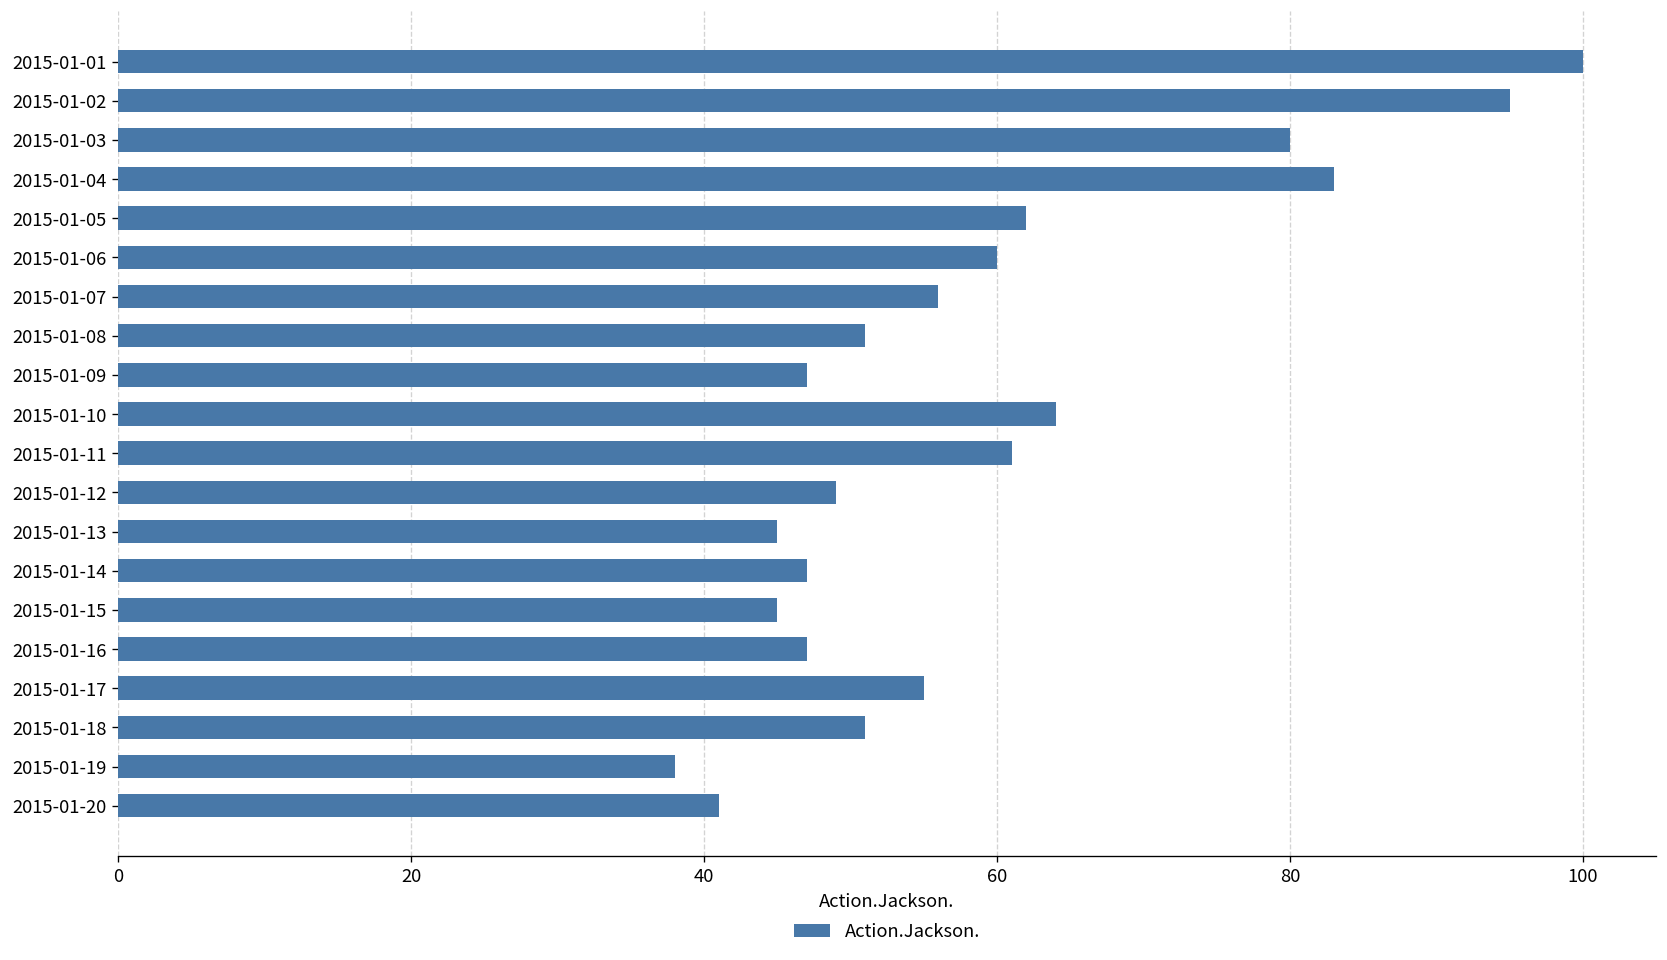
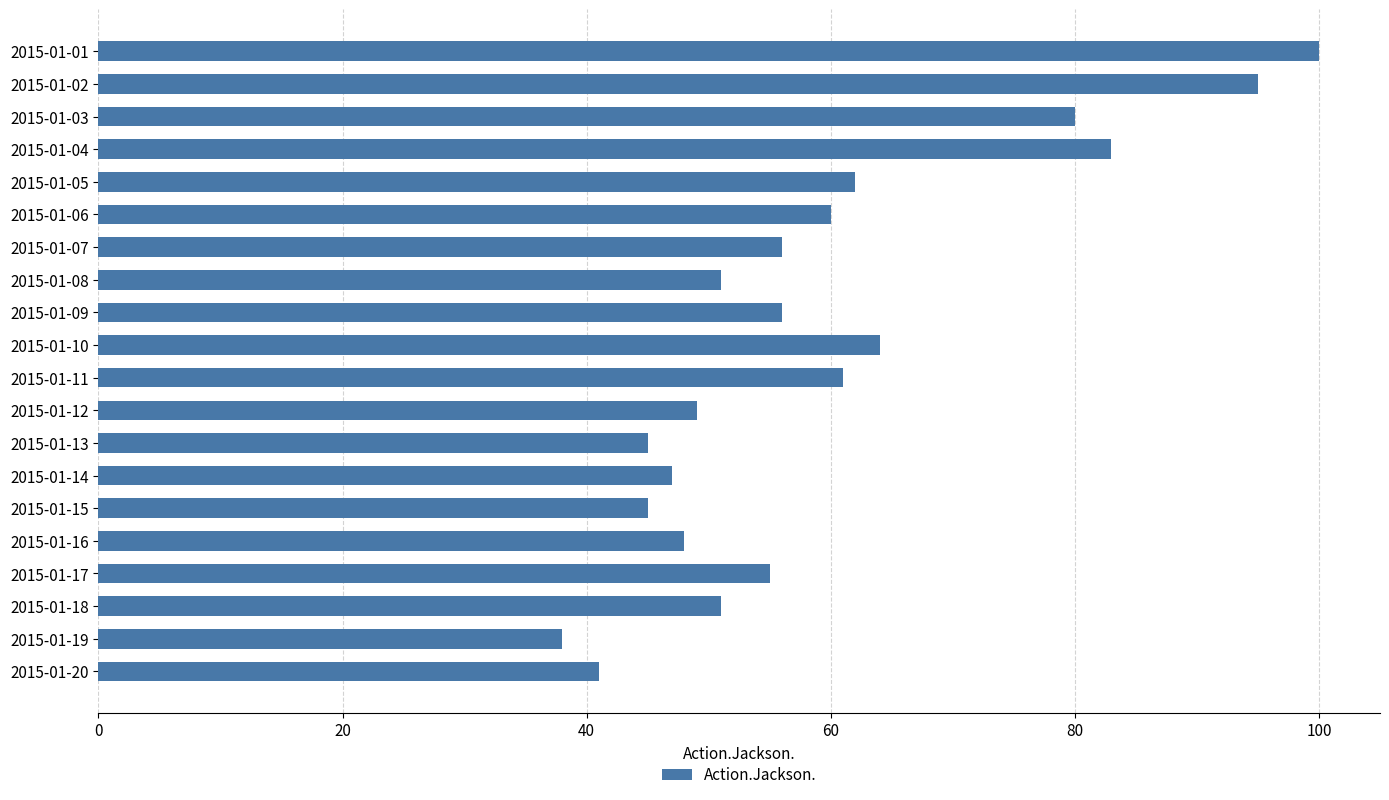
2015-01-09: 47 -> 56
2015-01-16: 47 -> 48
